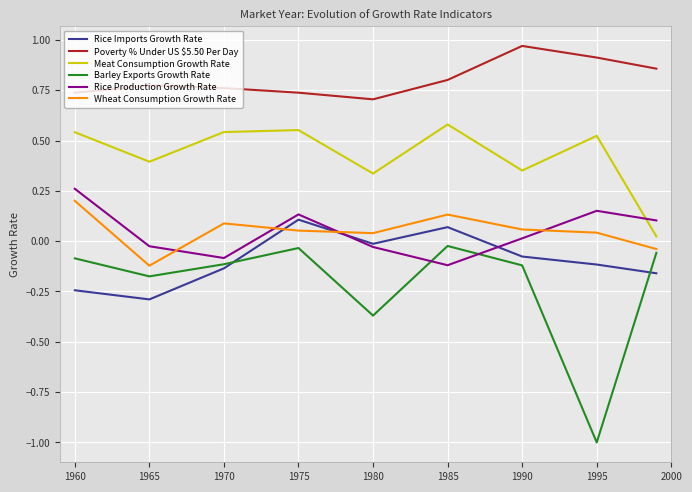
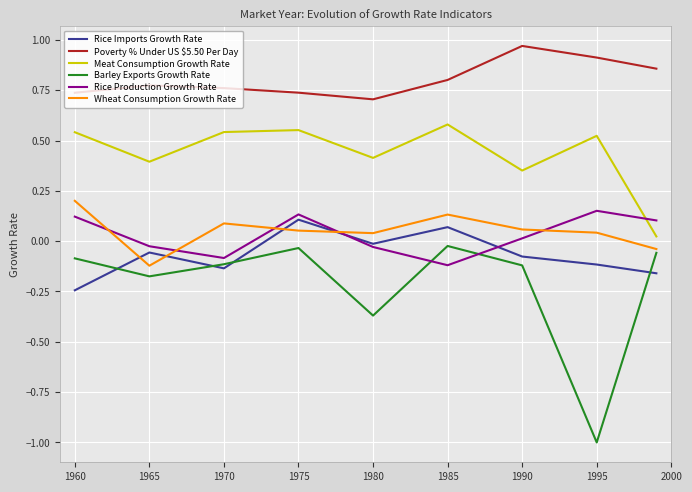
Rice Production Growth Rate, 1960: 0.26 -> 0.12
Rice Imports Growth Rate, 1965: -0.29 -> -0.06
Meat Consumption Growth Rate, 1980: 0.34 -> 0.41
